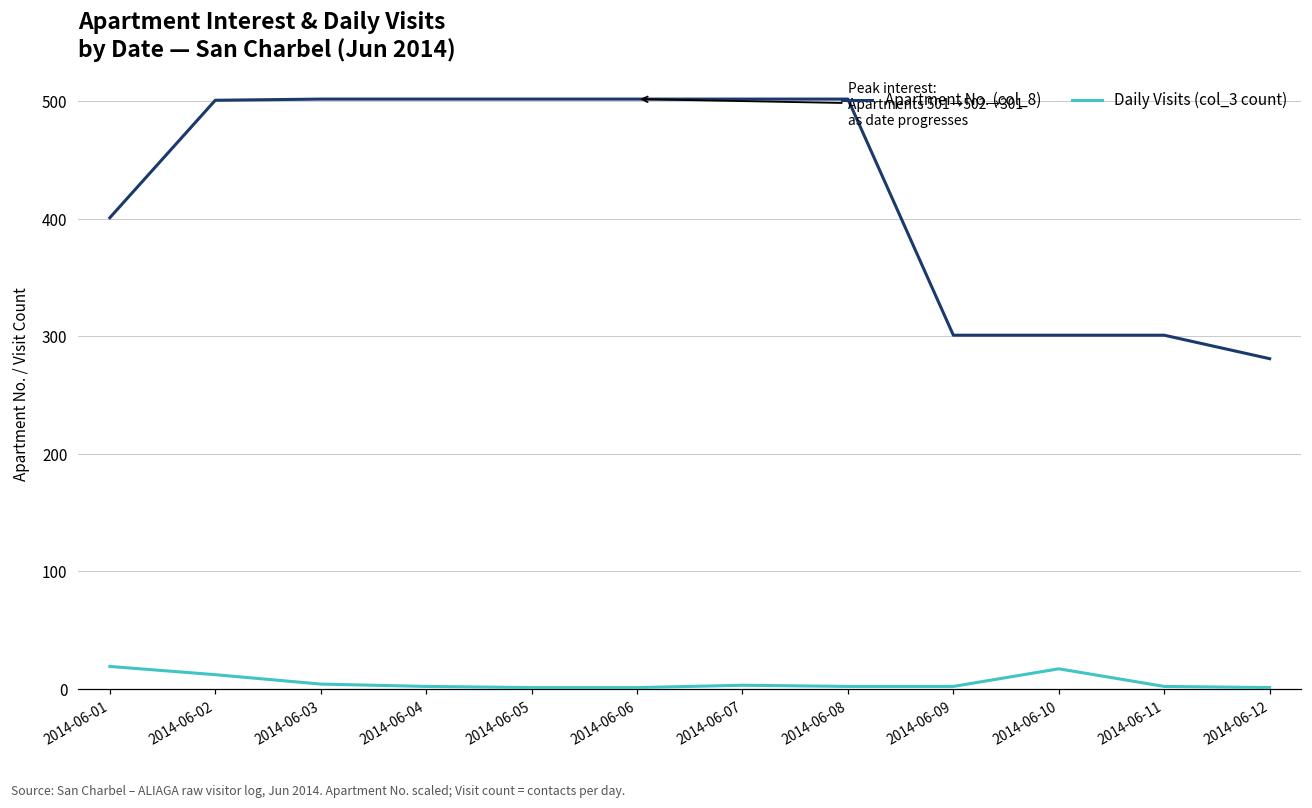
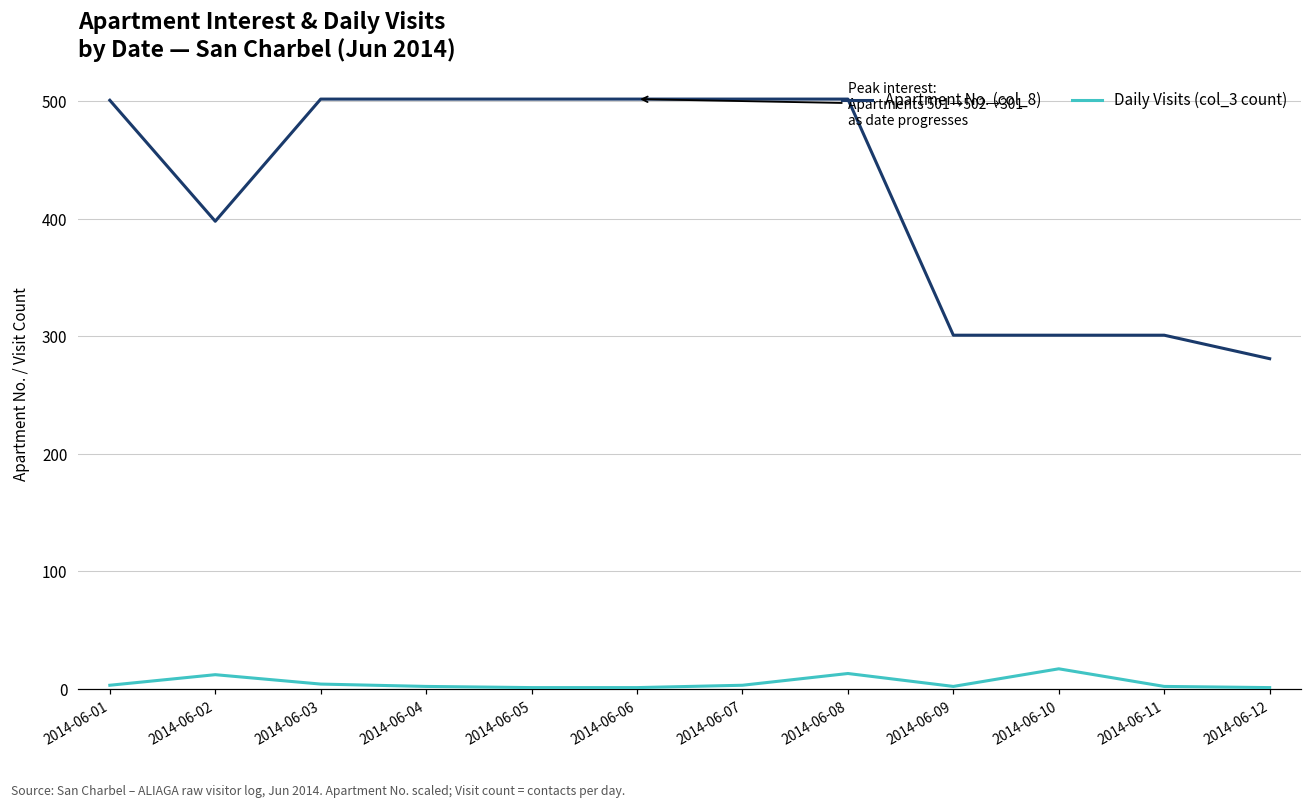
Apartment No. (col_8), 2014-06-01: 401 -> 501
Daily Visits (col_3 count), 2014-06-01: 19 -> 3
Apartment No. (col_8), 2014-06-02: 501 -> 398
Daily Visits (col_3 count), 2014-06-08: 2 -> 13
